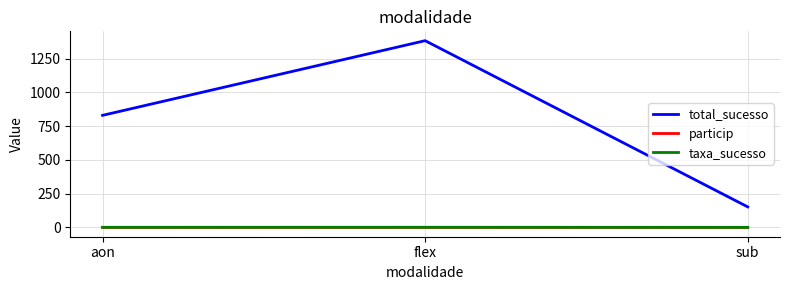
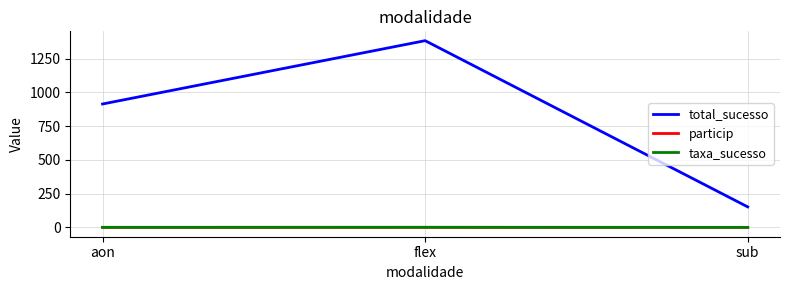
total_sucesso, aon: 830 -> 910
